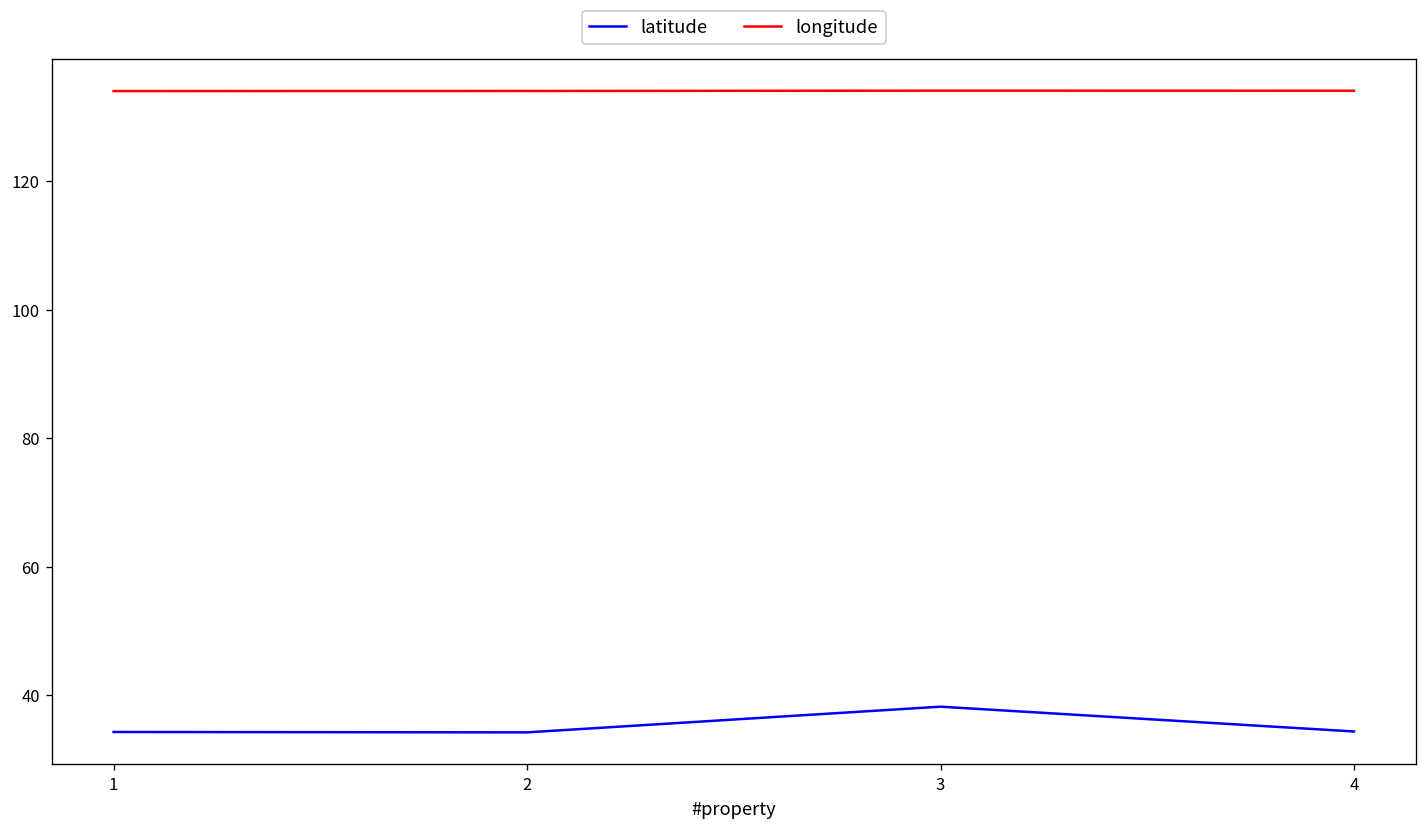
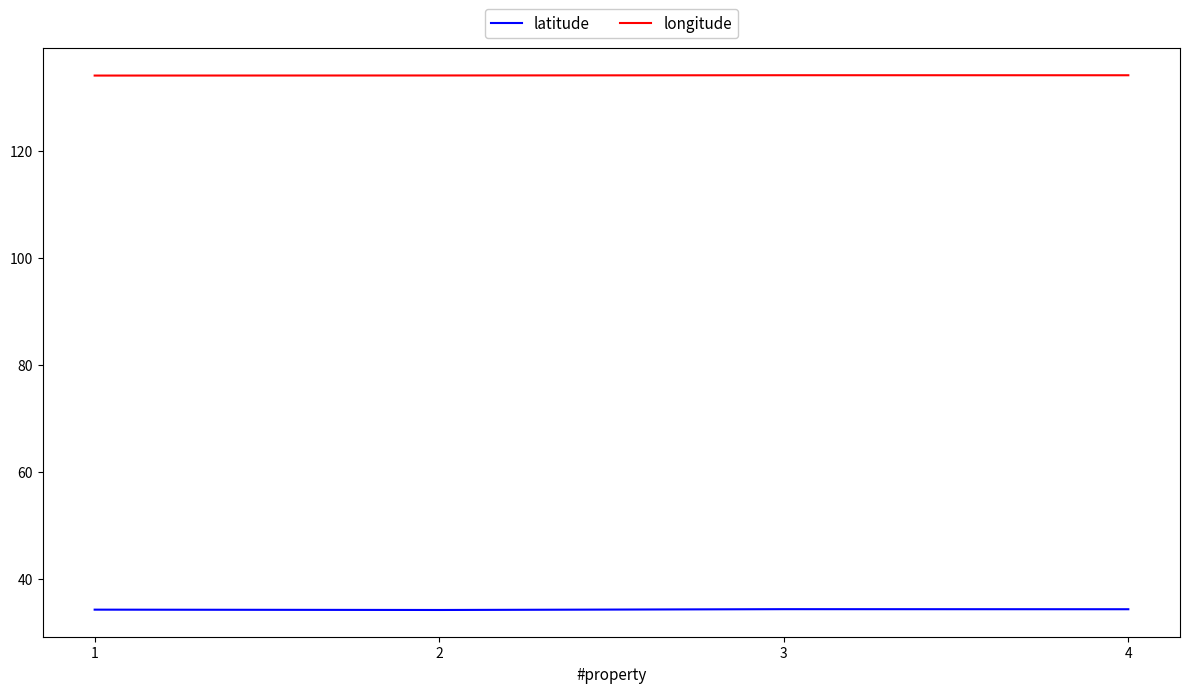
latitude, 3: 38 -> 34
